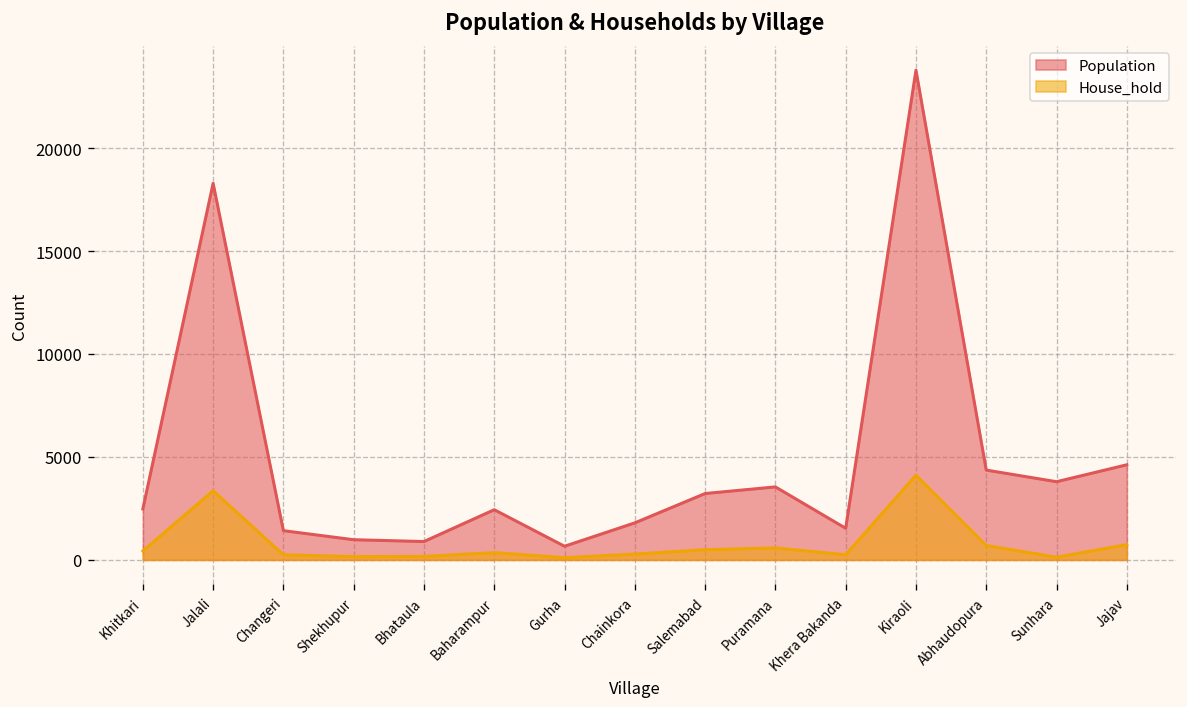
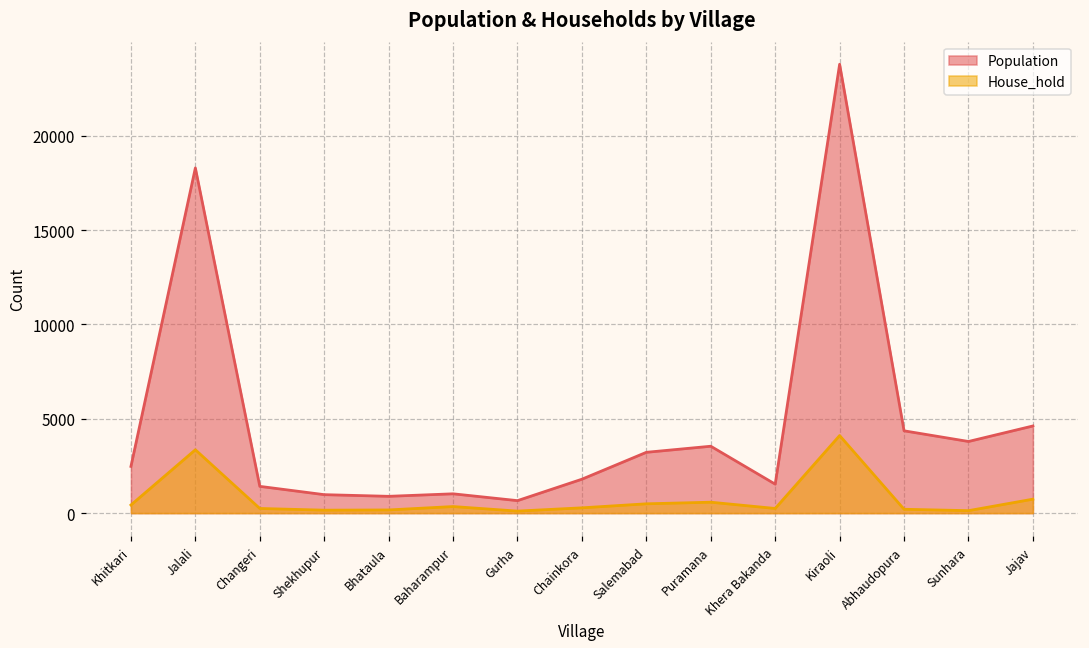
Population, Baharampur: 2400 -> 1000
House_hold, Abhaudopura: 700 -> 200
